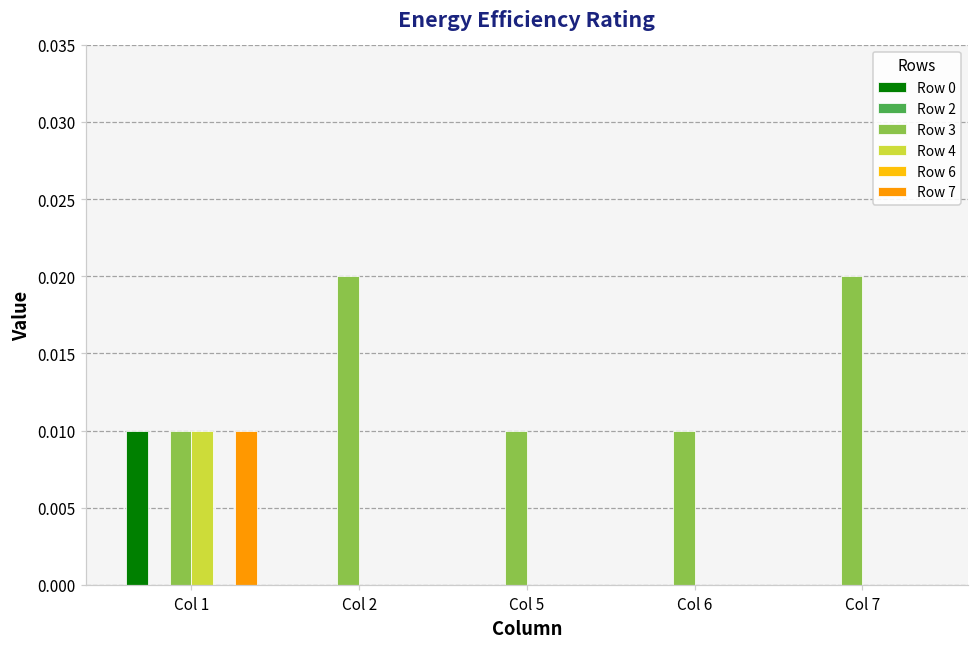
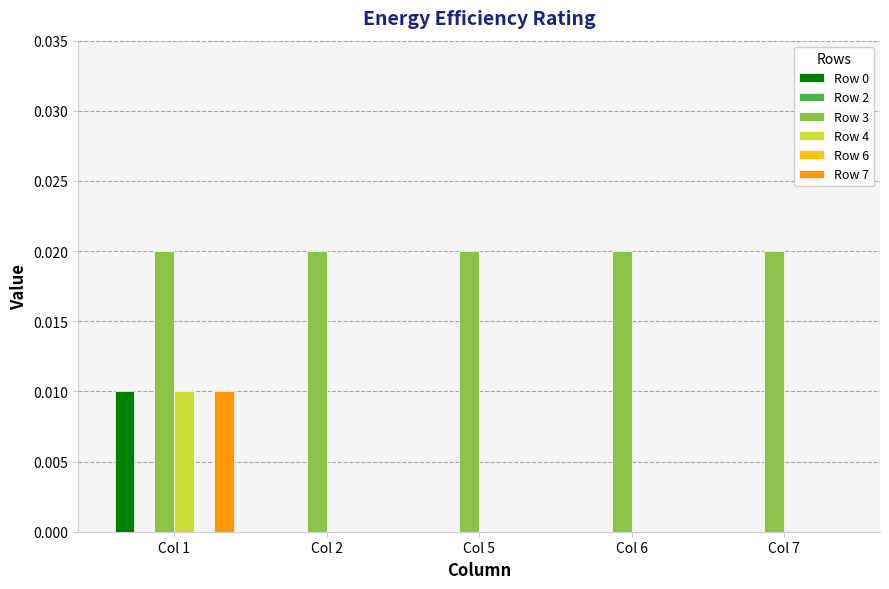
Row 3, Col 1: 0.01 -> 0.02
Row 3, Col 5: 0.01 -> 0.02
Row 3, Col 6: 0.01 -> 0.02
